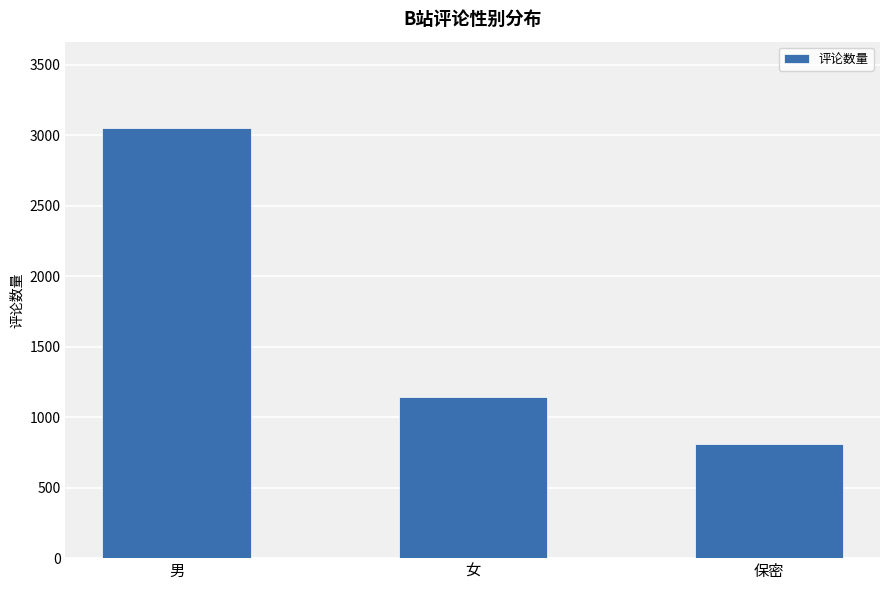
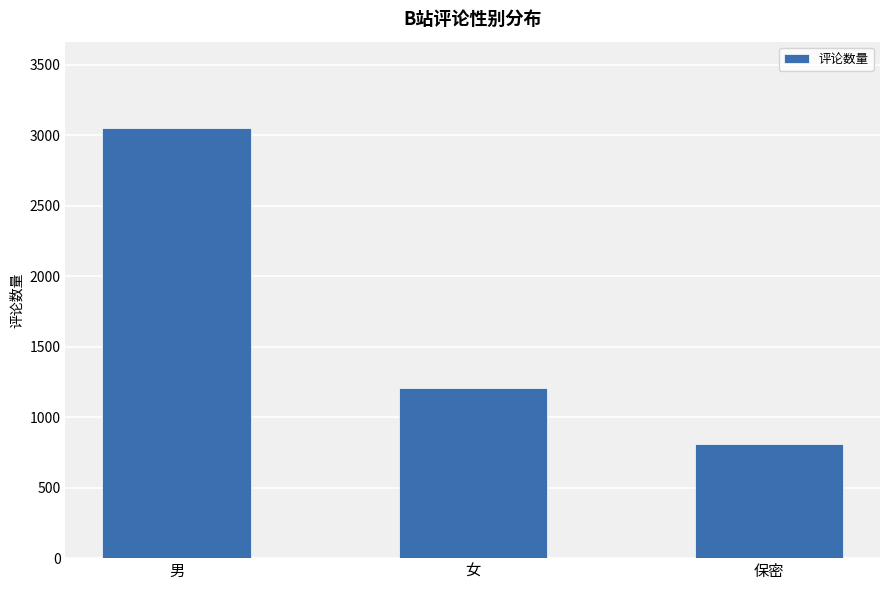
女: 1140 -> 1210
